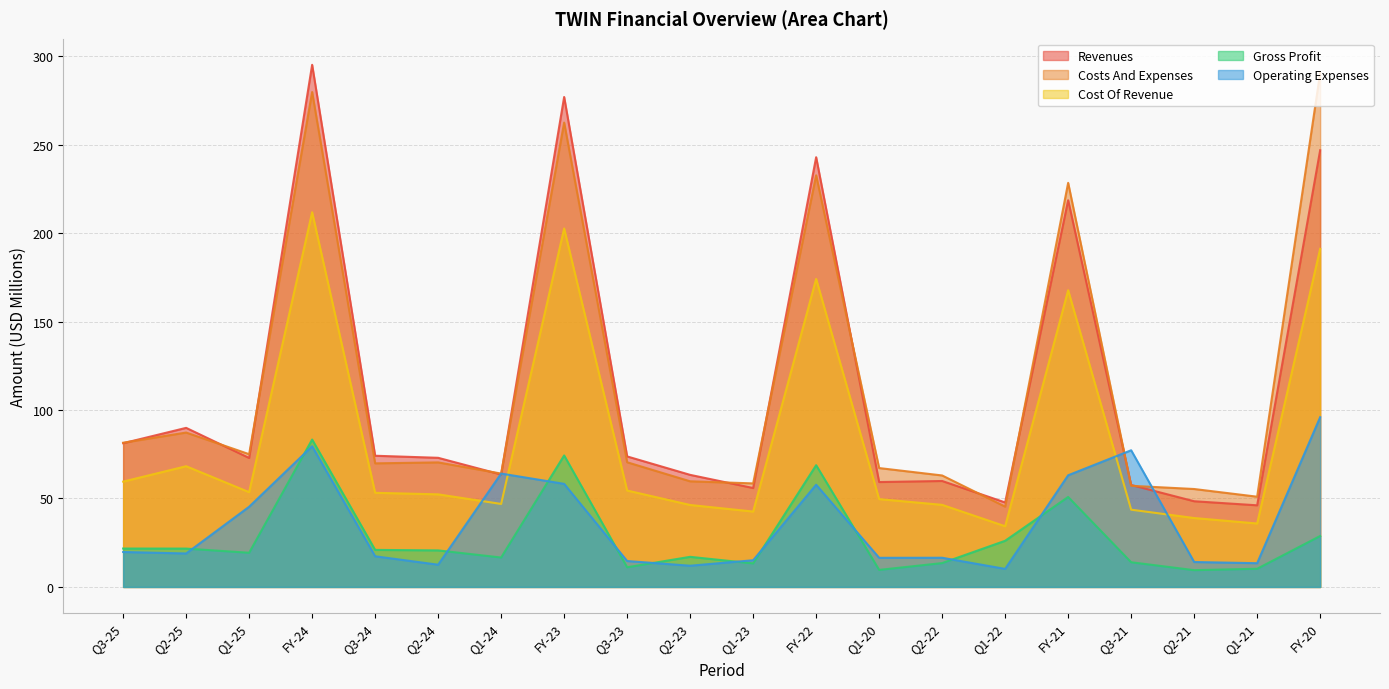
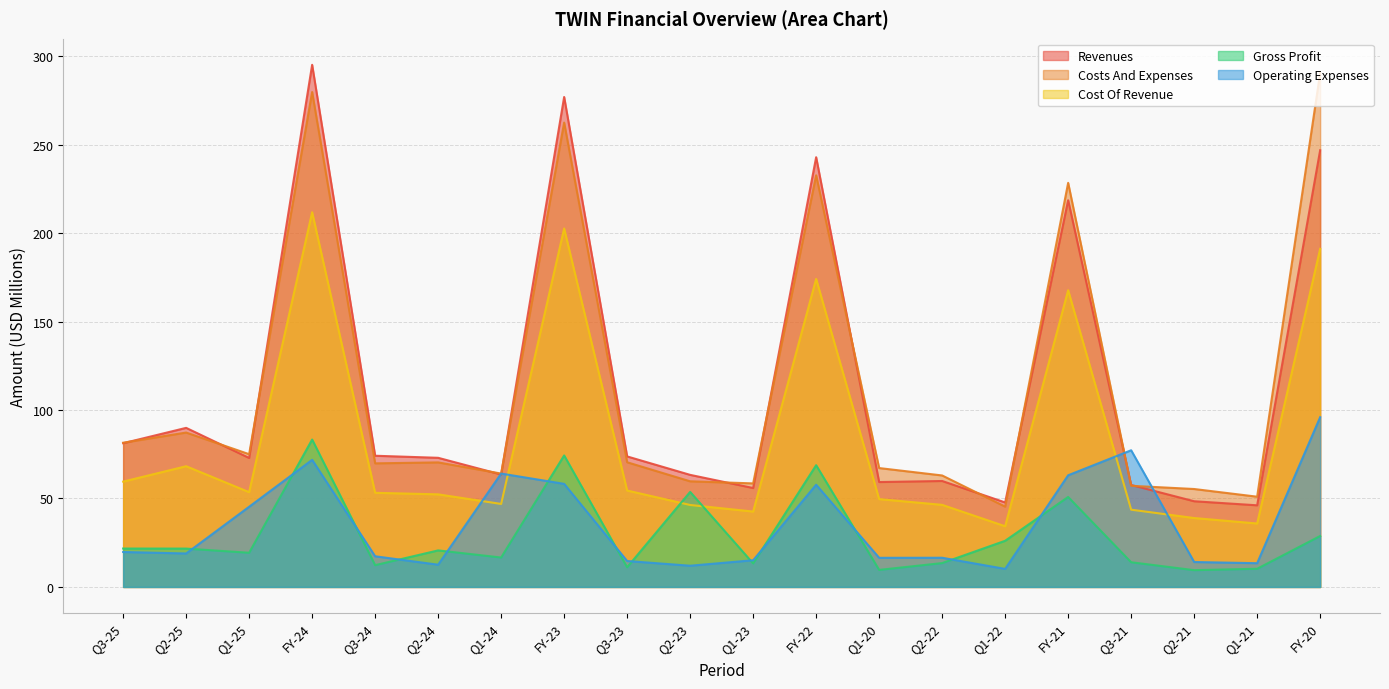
Operating Expenses, FY-24: 80 -> 72
Gross Profit, Q3-24: 21 -> 12
Gross Profit, Q2-23: 17 -> 54
